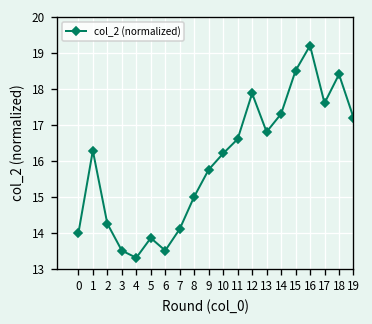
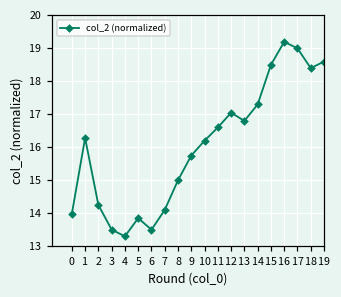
12: 17.9 -> 17.1
17: 17.6 -> 19.0
19: 17.2 -> 18.6
